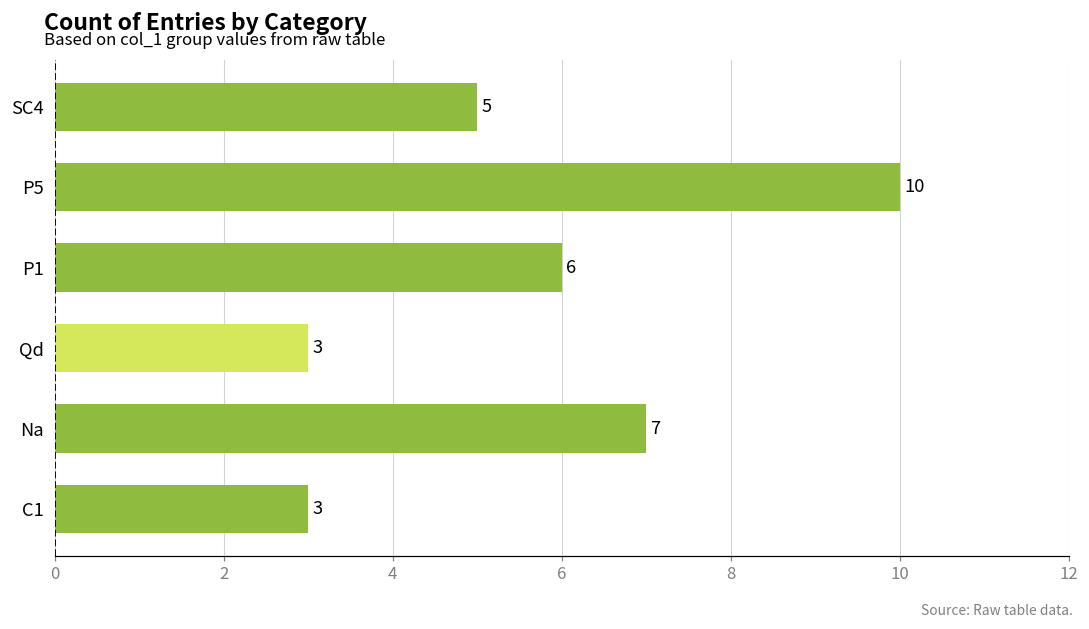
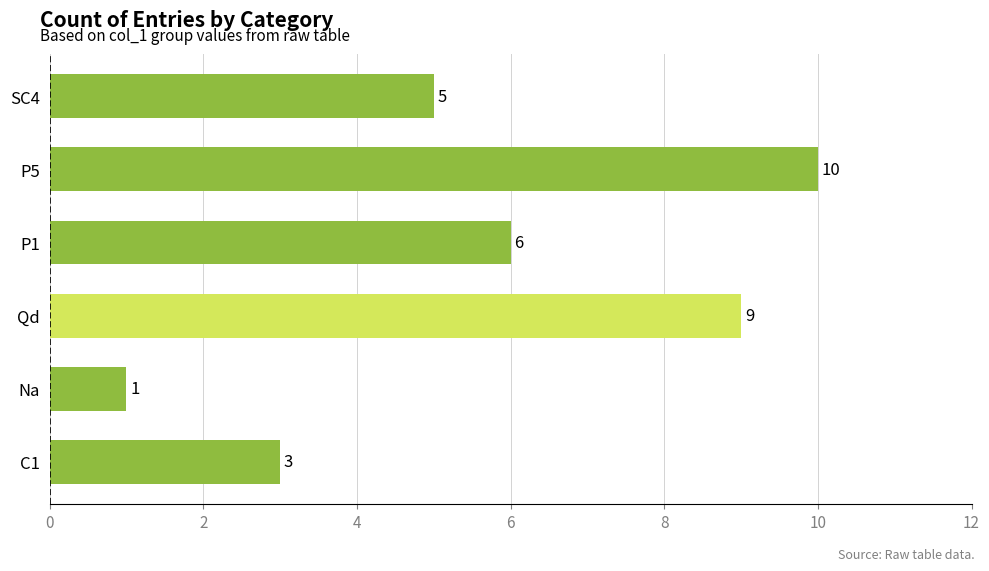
Qd: 3 -> 9
Na: 7 -> 1
